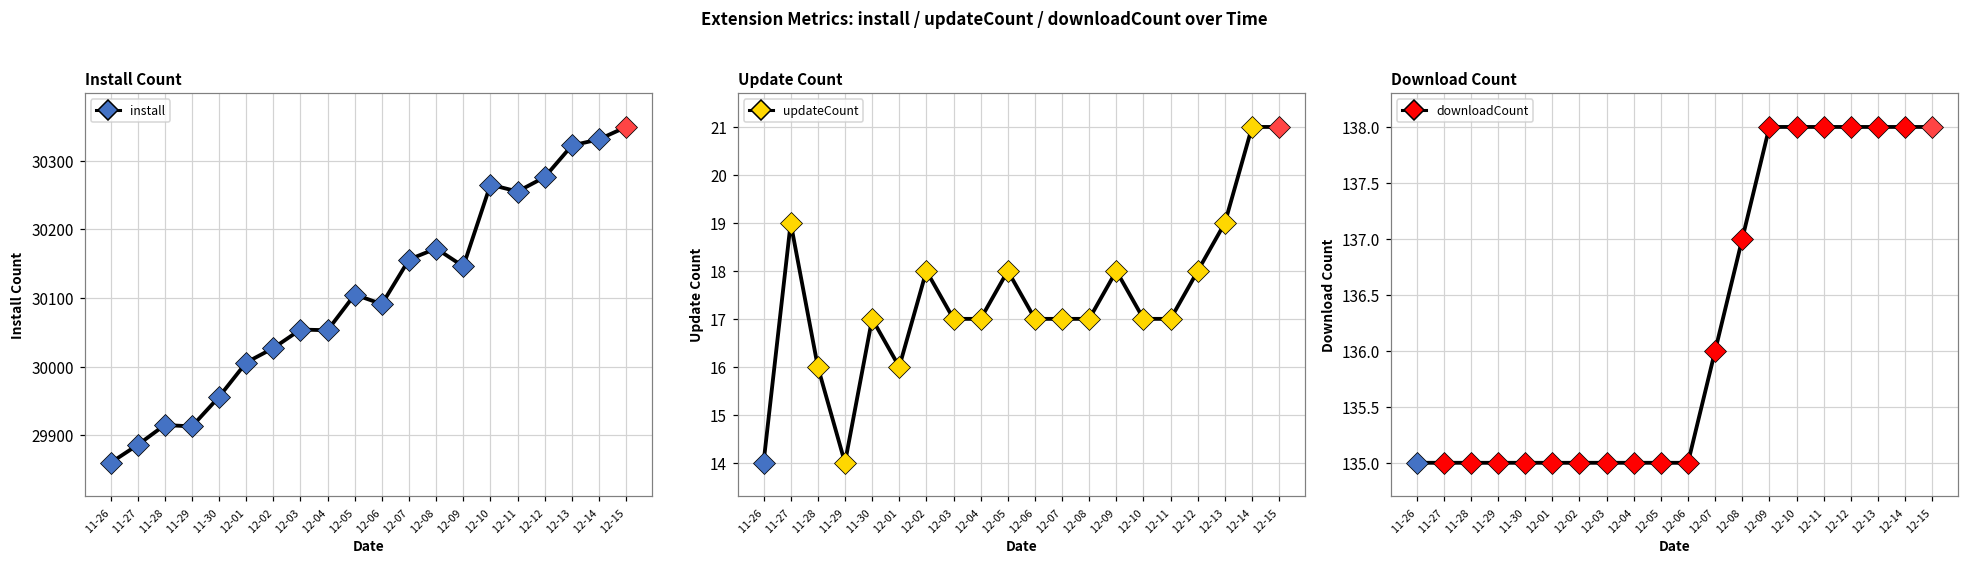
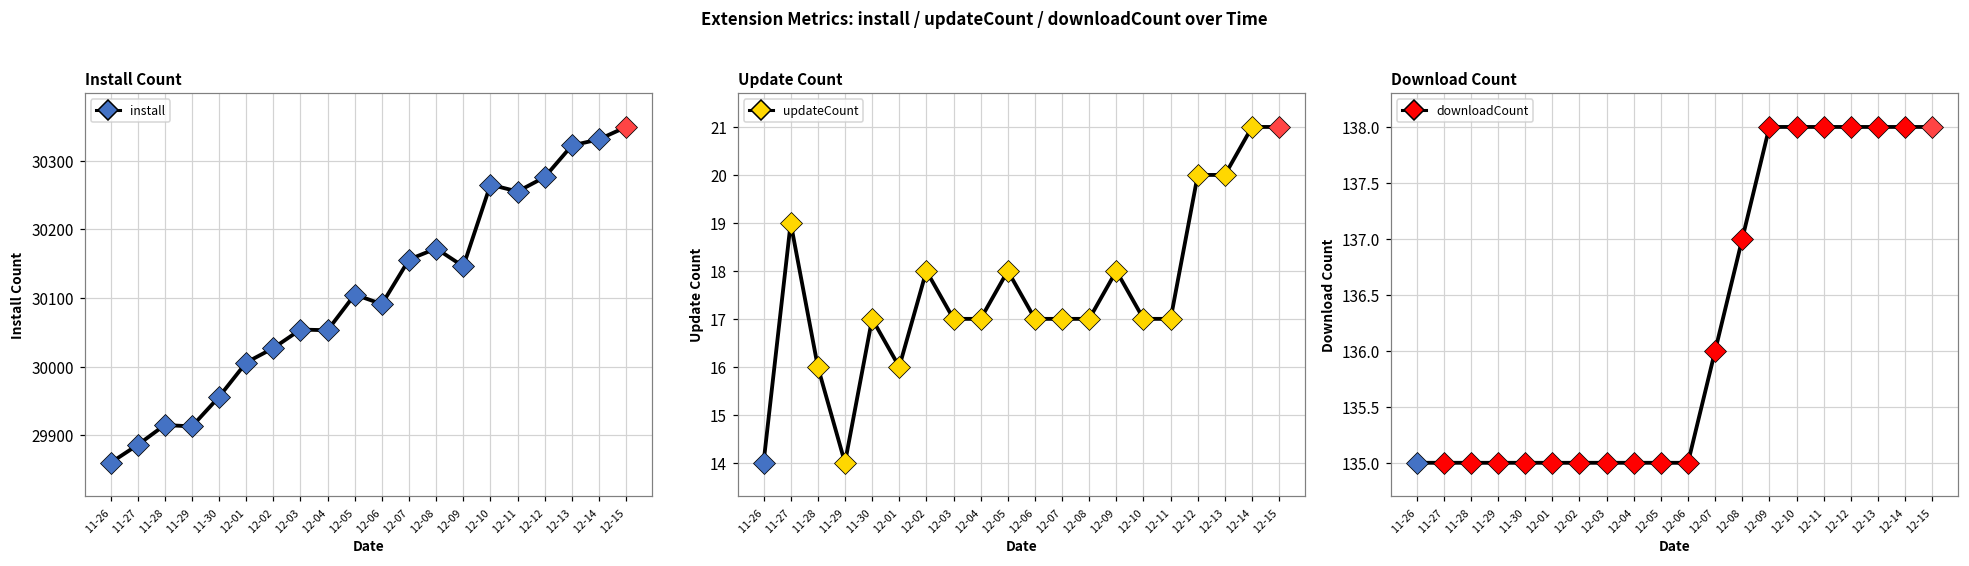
Update Count, updateCount, 12-12: 18 -> 20
Update Count, updateCount, 12-13: 19 -> 20
